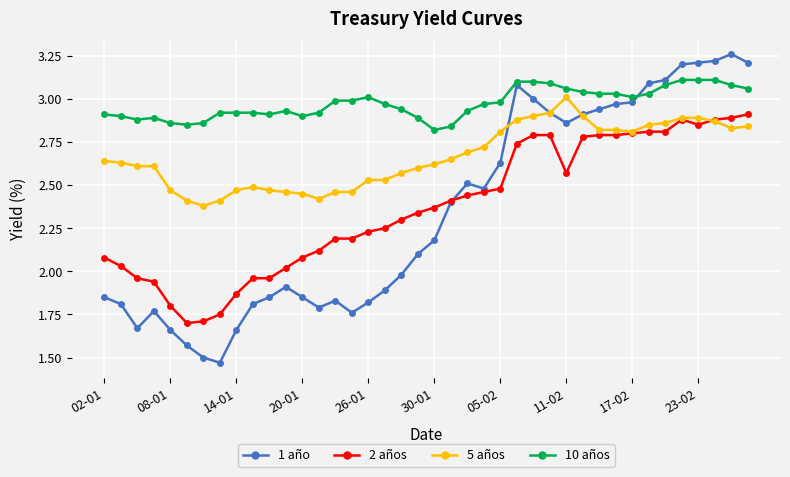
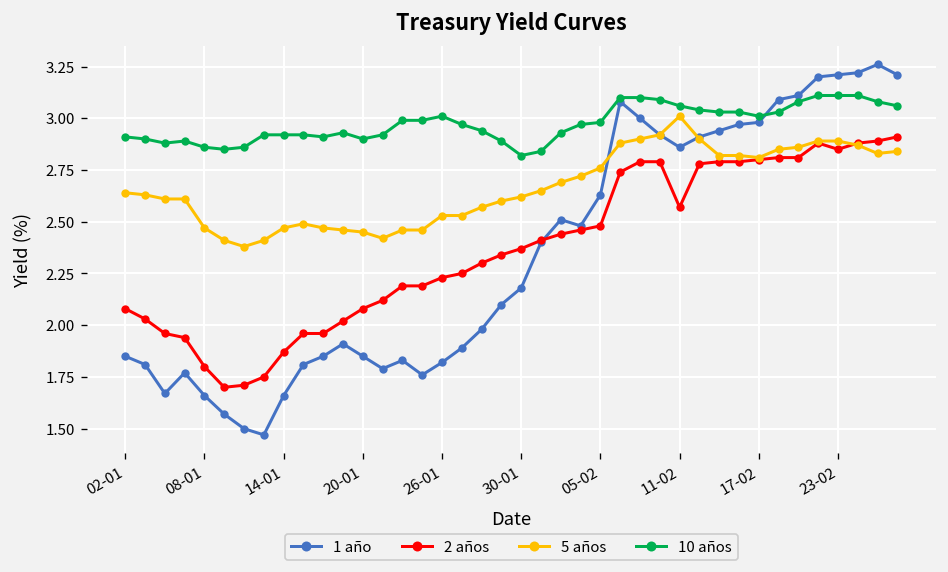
5 años, 05-02: 2.81 -> 2.76
